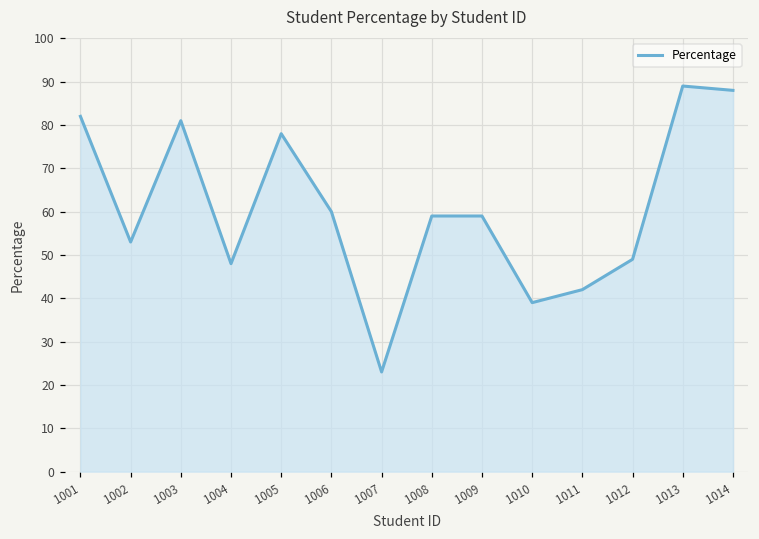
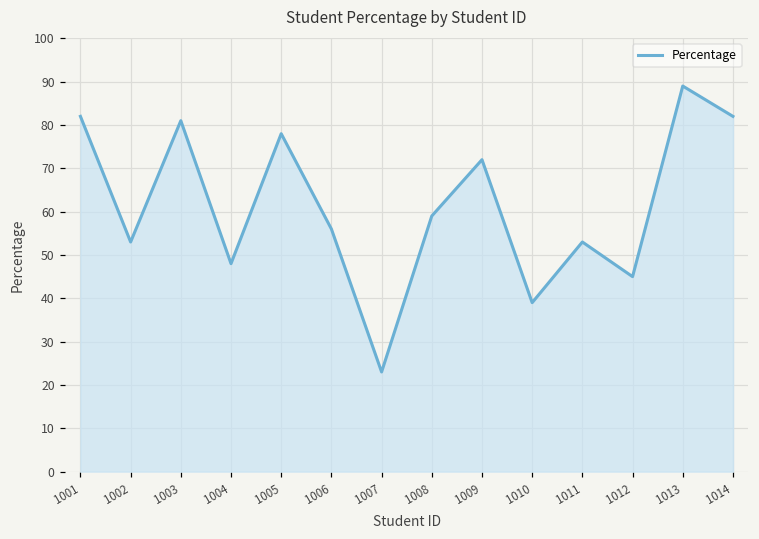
1006: 60 -> 56
1009: 59 -> 72
1011: 42 -> 53
1012: 49 -> 45
1014: 88 -> 82
